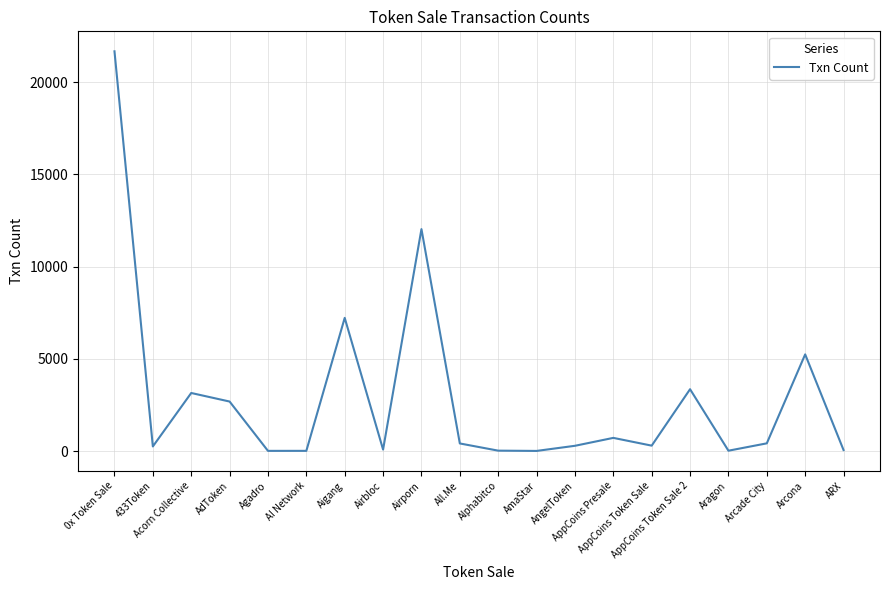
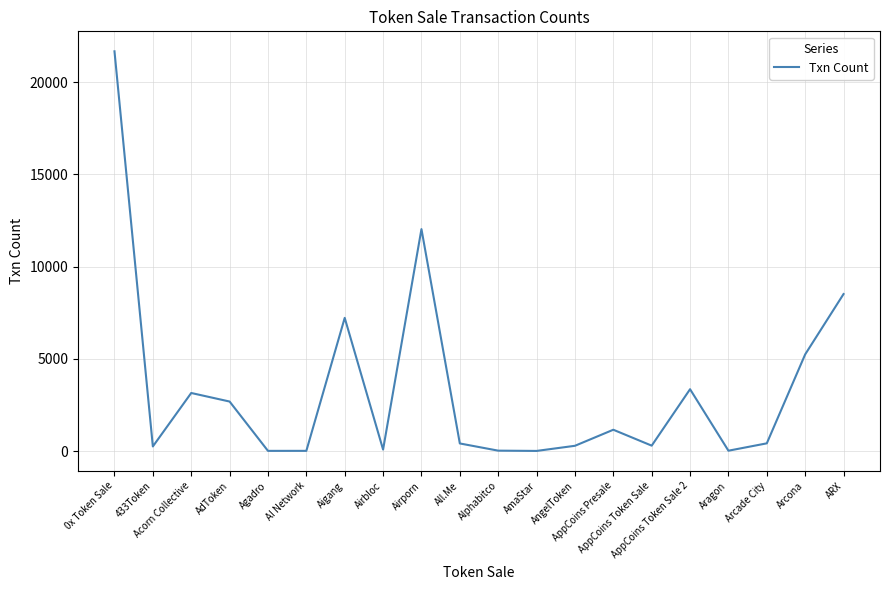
AppCoins Presale: 700 -> 1200
ARX: 100 -> 8500
